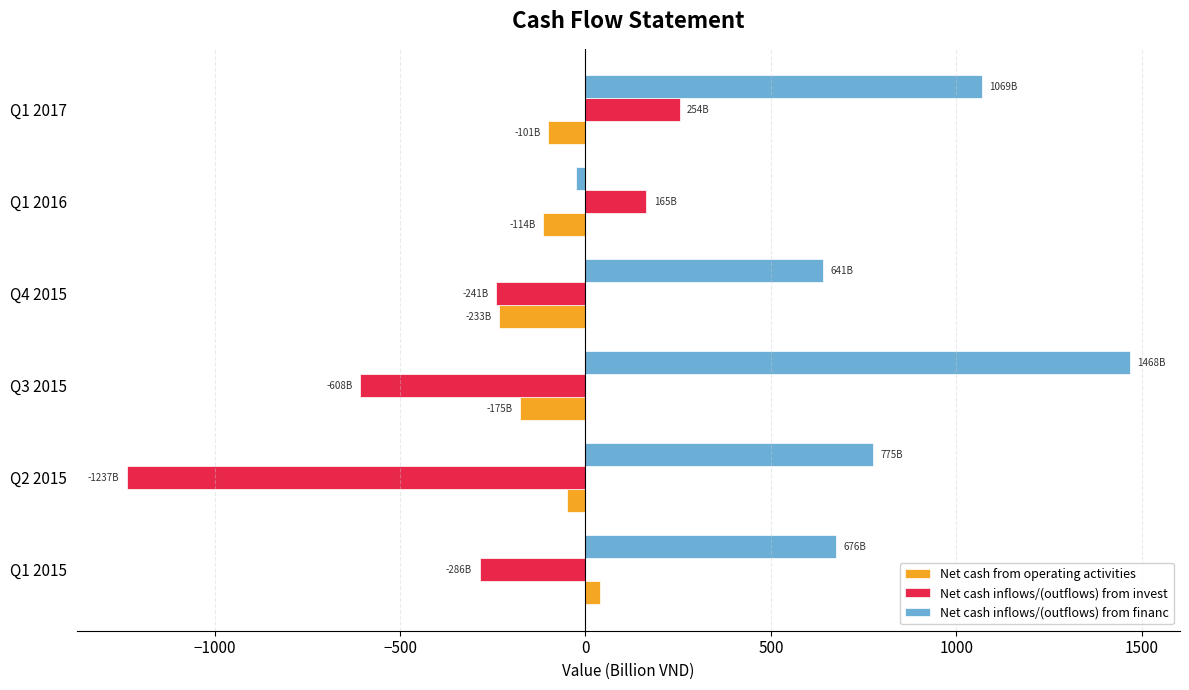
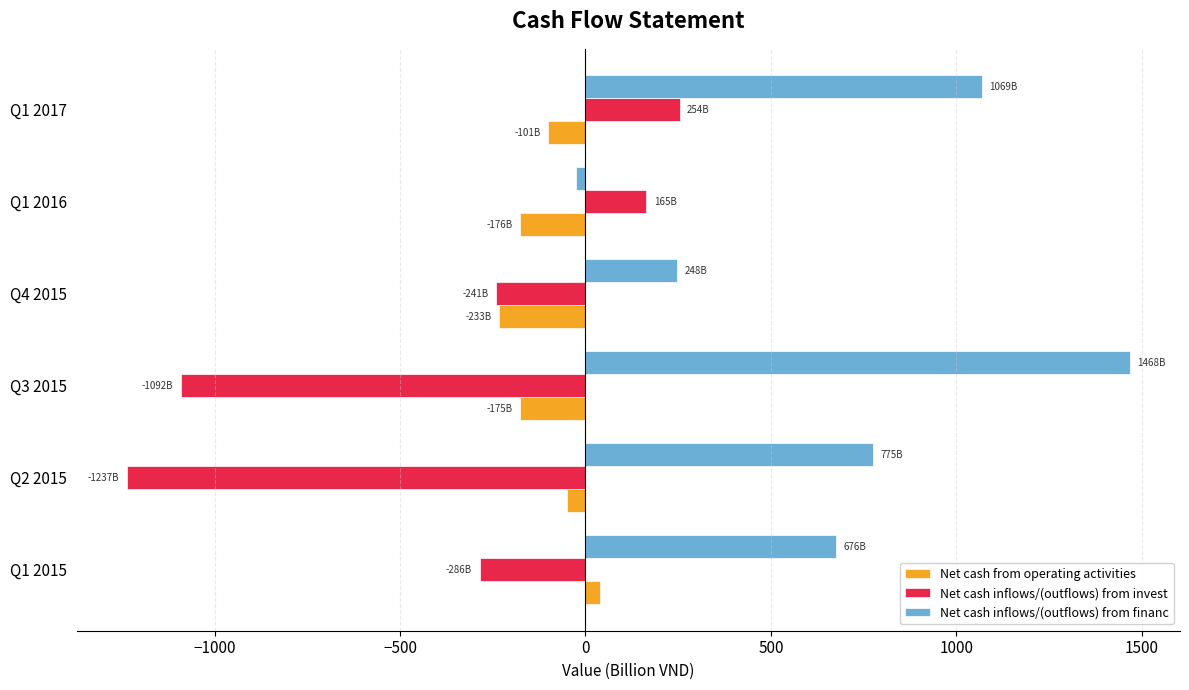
Net cash from operating activities, Q1 2016: -114B -> -176B
Net cash inflows/(outflows) from financ, Q4 2015: 641B -> 248B
Net cash inflows/(outflows) from invest, Q3 2015: -608B -> -1092B
